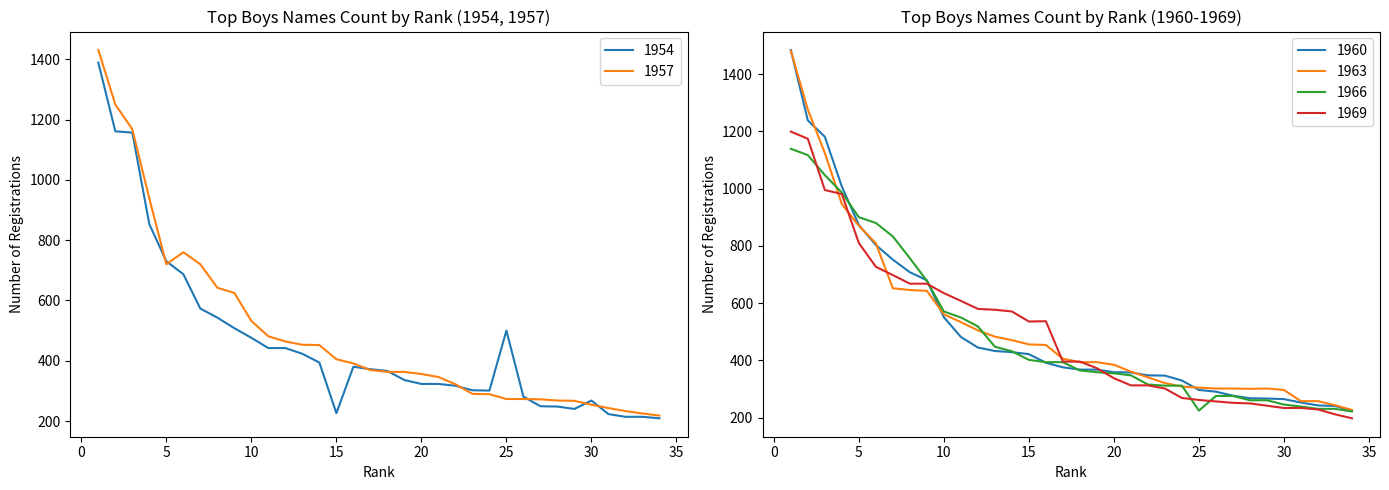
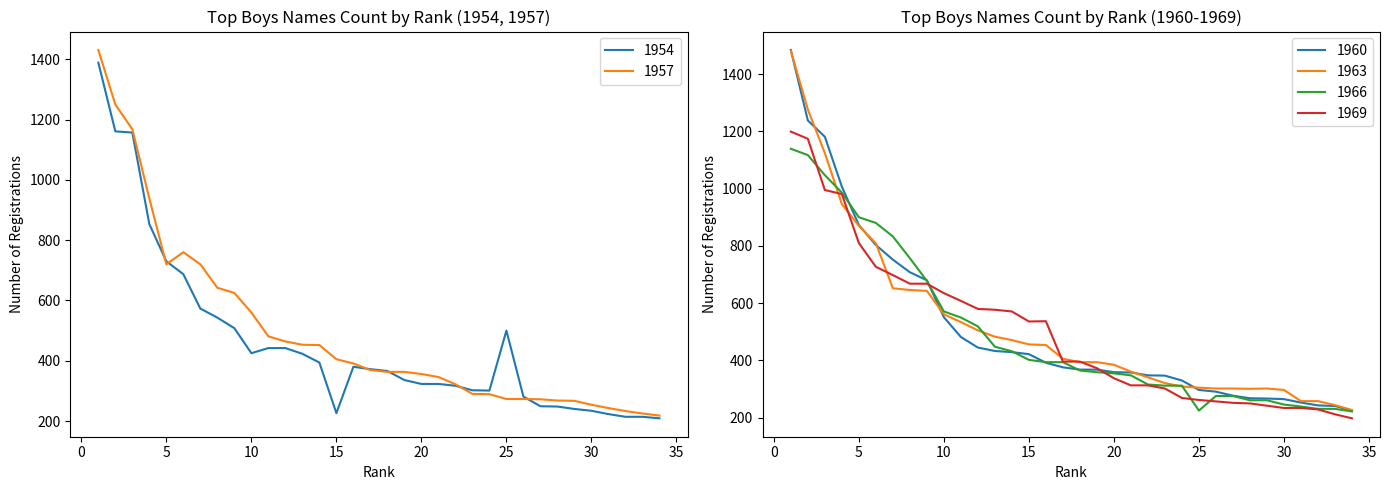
Top Boys Names Count by Rank (1954, 1957), 1954, 10: 480 -> 430
Top Boys Names Count by Rank (1954, 1957), 1957, 10: 530 -> 560
Top Boys Names Count by Rank (1954, 1957), 1954, 30: 270 -> 230
